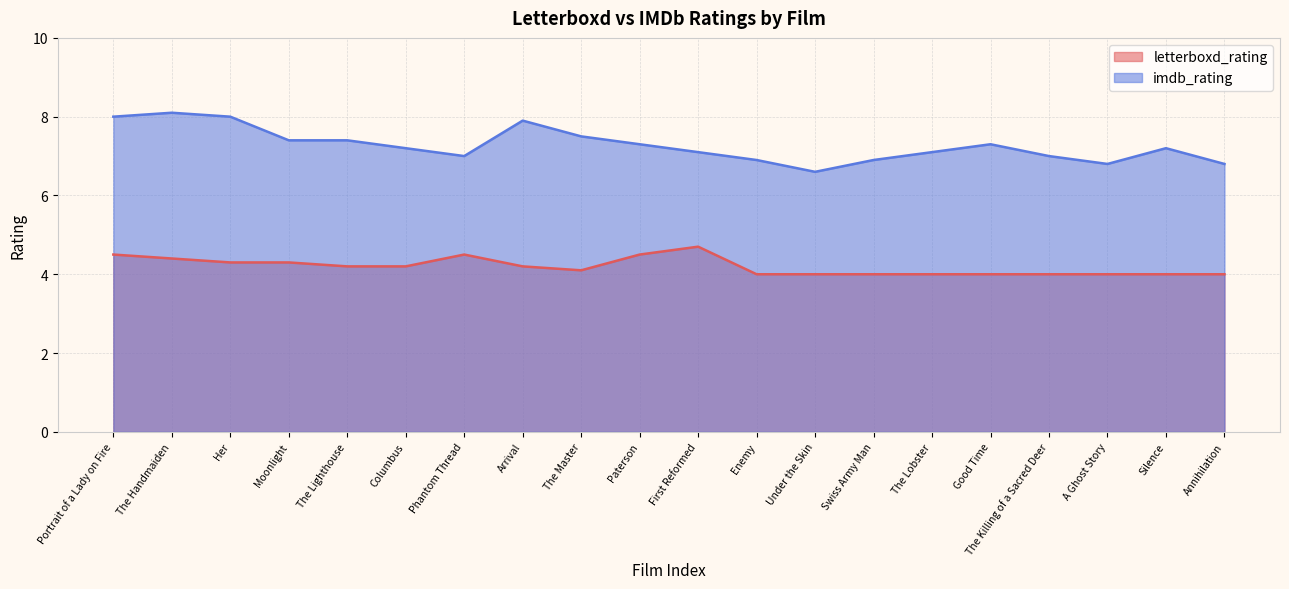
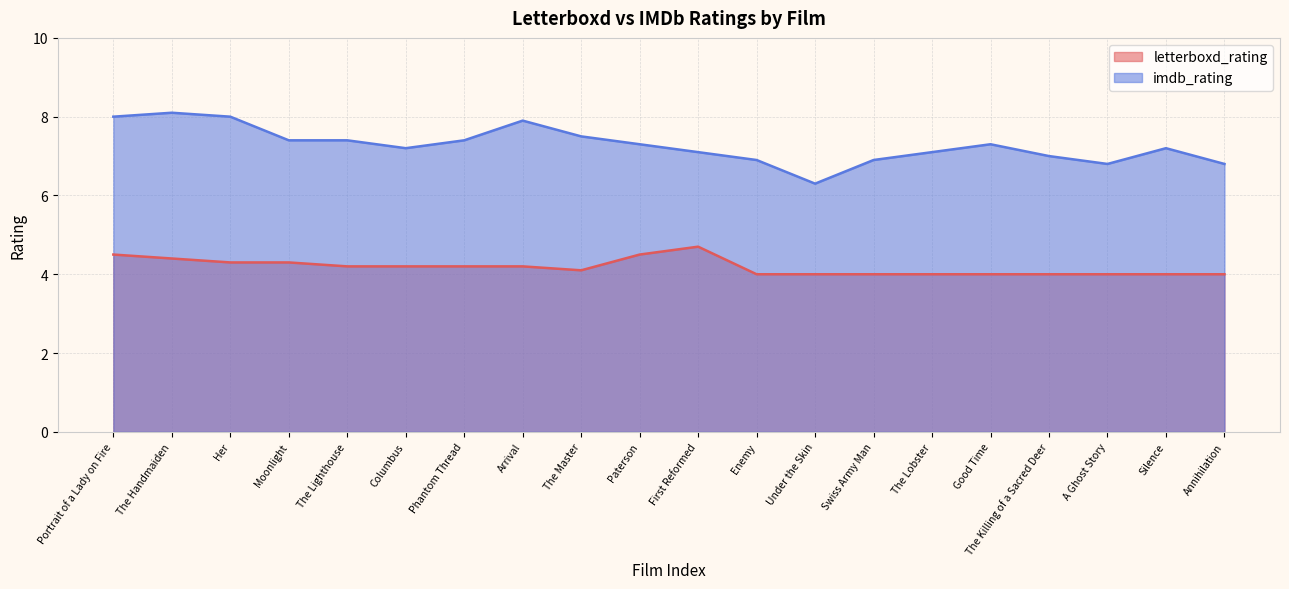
letterboxd_rating, Phantom Thread: 4.5 -> 4.2
imdb_rating, Phantom Thread: 7.0 -> 7.4
imdb_rating, Under the Skin: 6.6 -> 6.3
